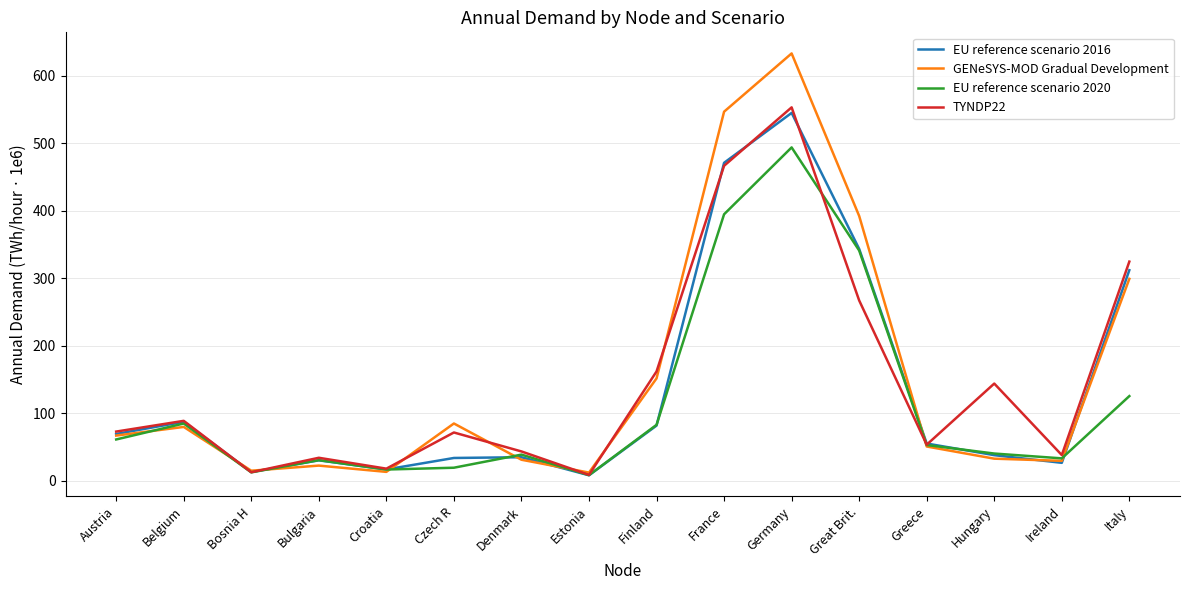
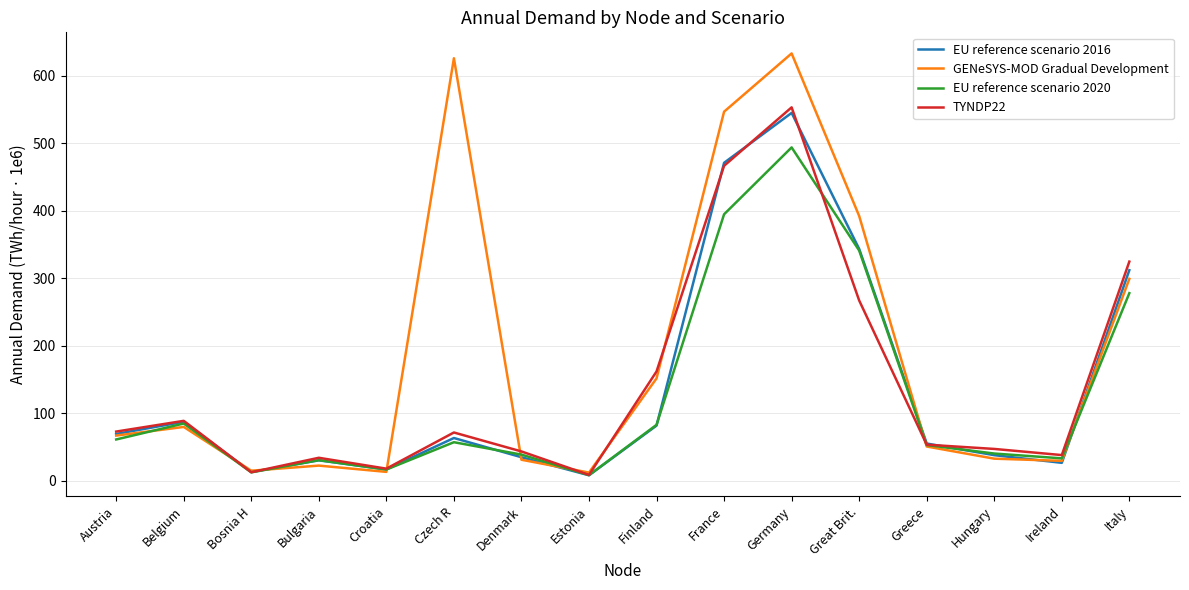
EU reference scenario 2016, Czech R: 30 -> 60
GENeSYS-MOD Gradual Development, Czech R: 80 -> 630
EU reference scenario 2020, Czech R: 20 -> 60
TYNDP22, Hungary: 140 -> 50
EU reference scenario 2020, Italy: 130 -> 280
